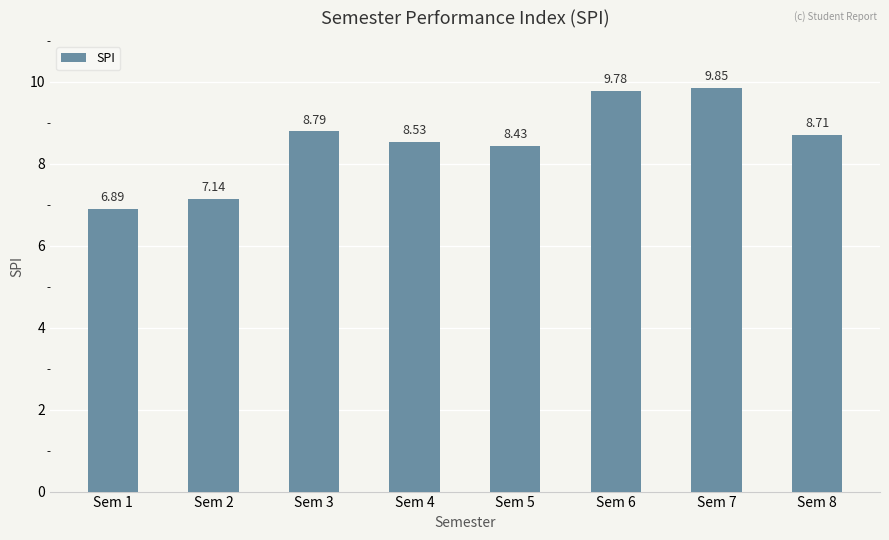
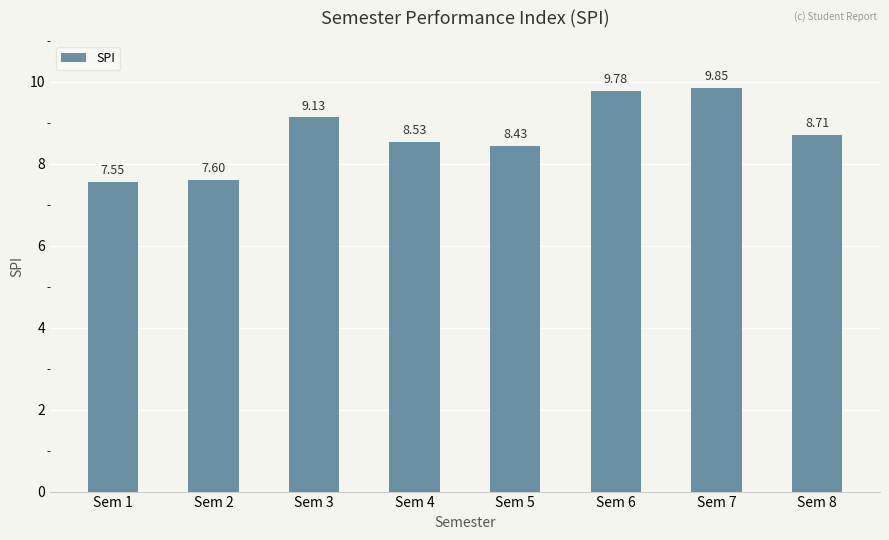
Sem 1: 6.89 -> 7.55
Sem 2: 7.14 -> 7.60
Sem 3: 8.79 -> 9.13
